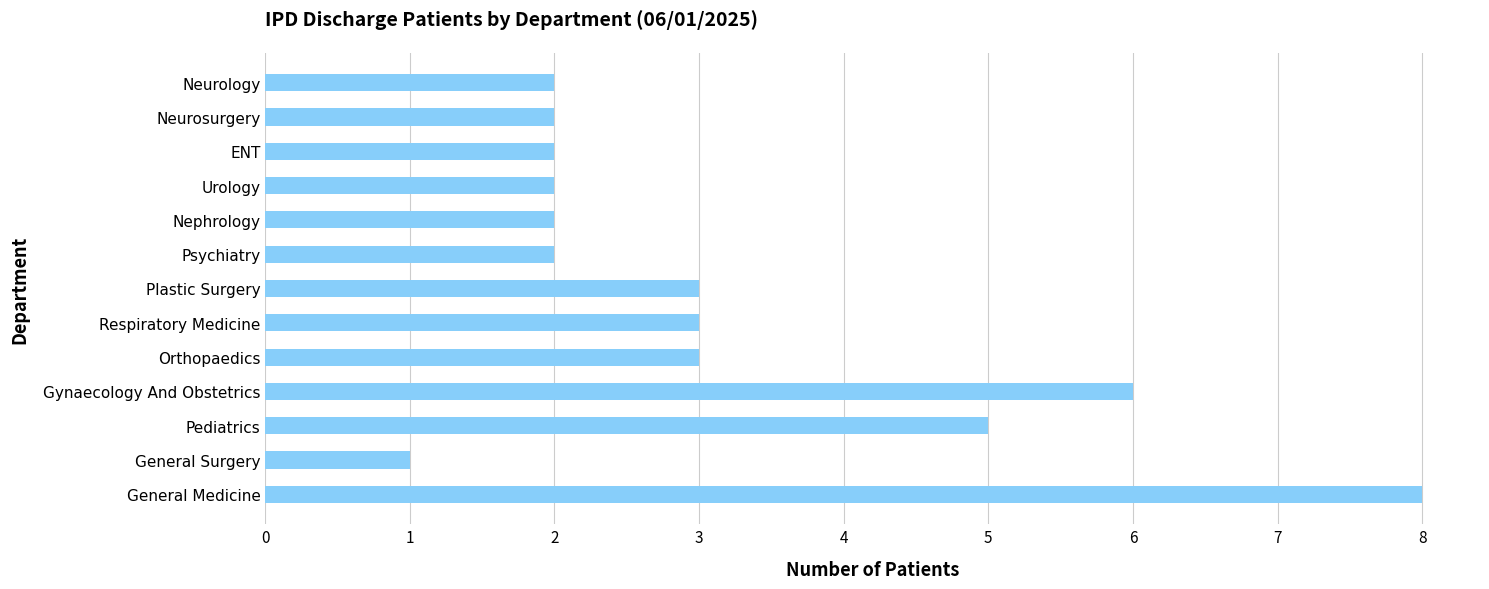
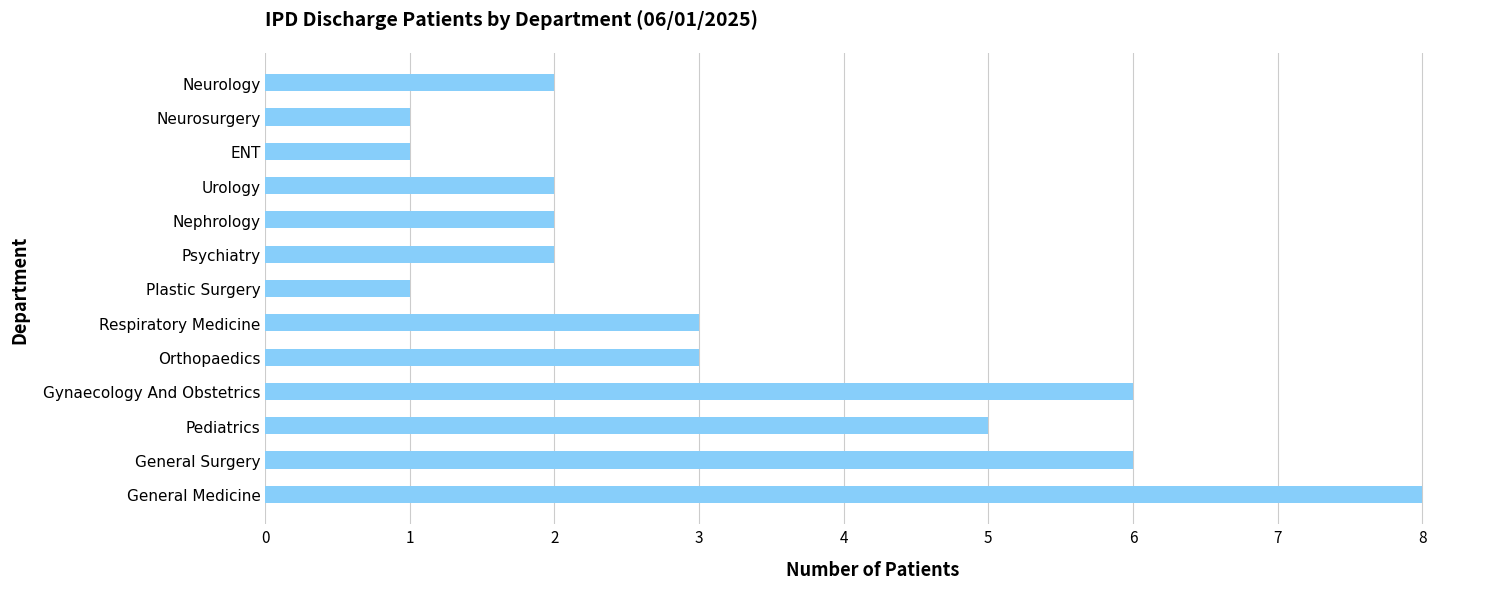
Neurosurgery: 2 -> 1
ENT: 2 -> 1
Plastic Surgery: 3 -> 1
General Surgery: 1 -> 6
